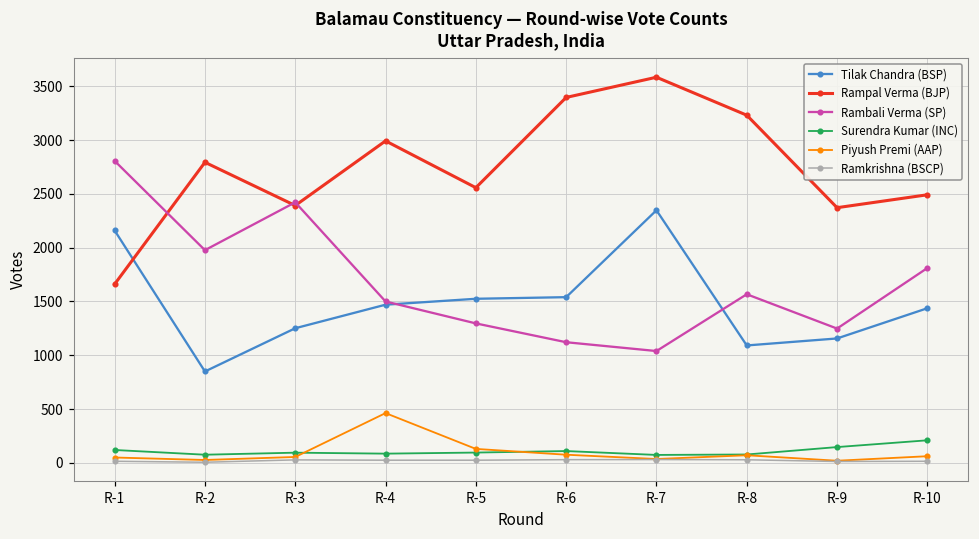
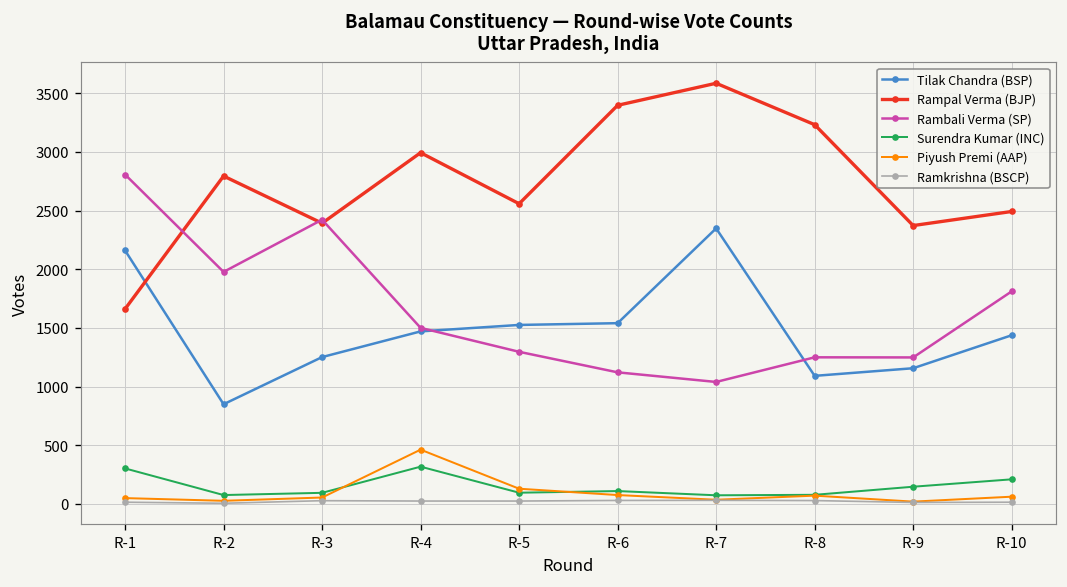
Surendra Kumar (INC), R-1: 100 -> 300
Surendra Kumar (INC), R-4: 100 -> 300
Rambali Verma (SP), R-8: 1600 -> 1200
